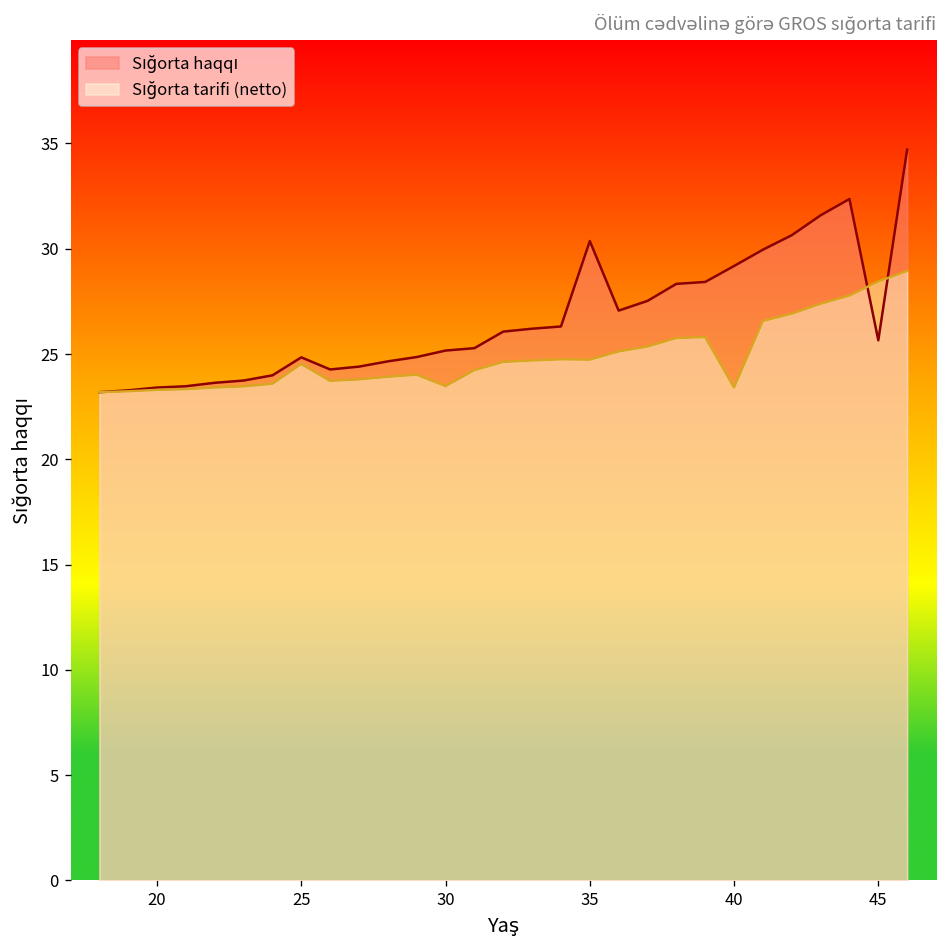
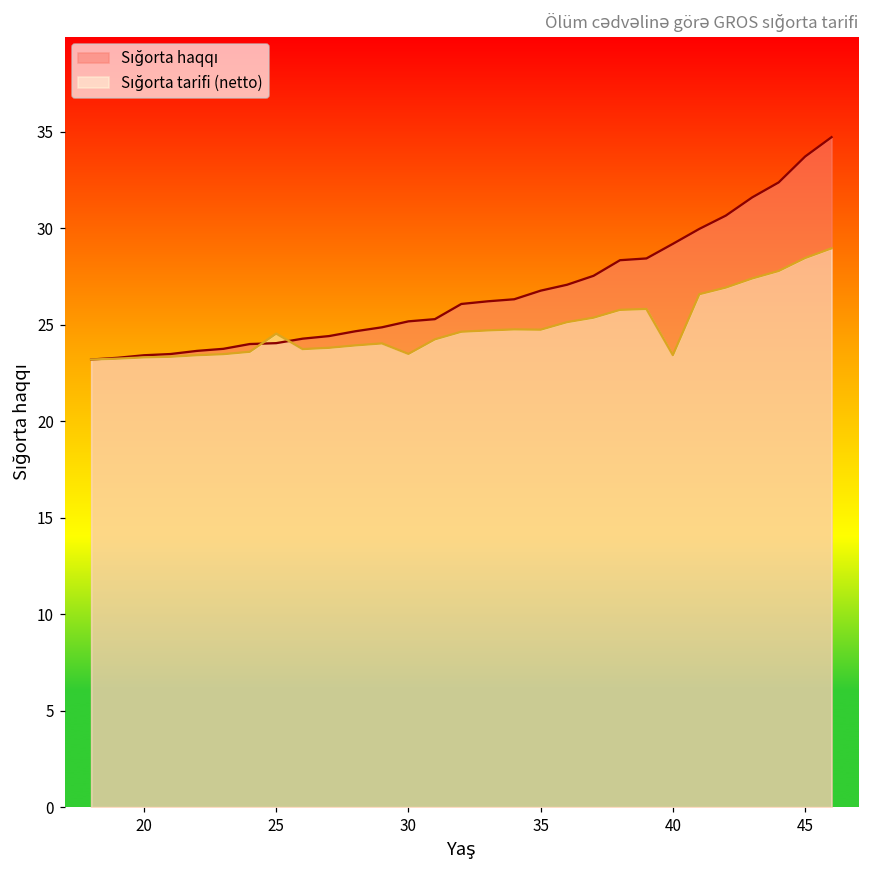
Sığorta haqqı, 25: 24.8 -> 24.0
Sığorta haqqı, 35: 30.4 -> 26.8
Sığorta haqqı, 45: 25.7 -> 33.7
